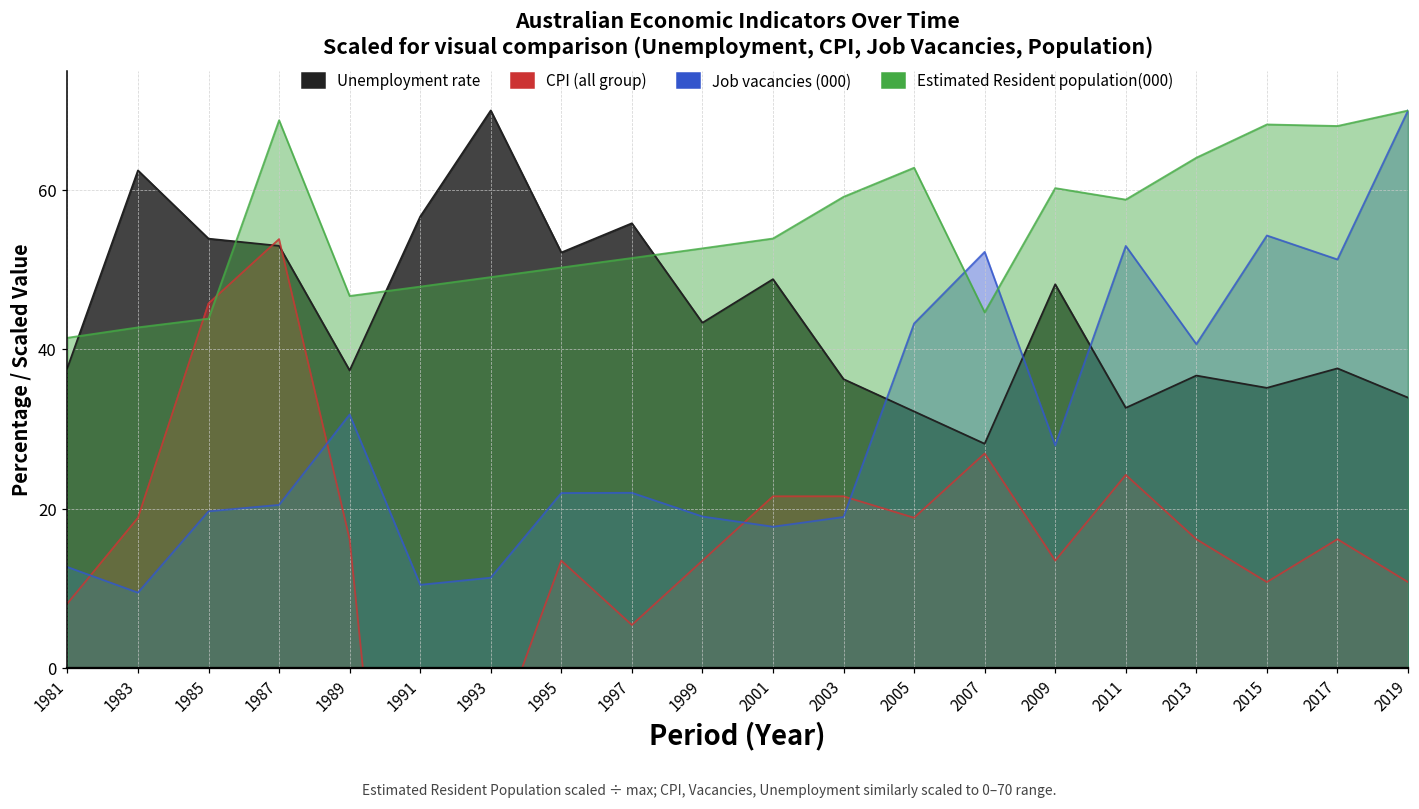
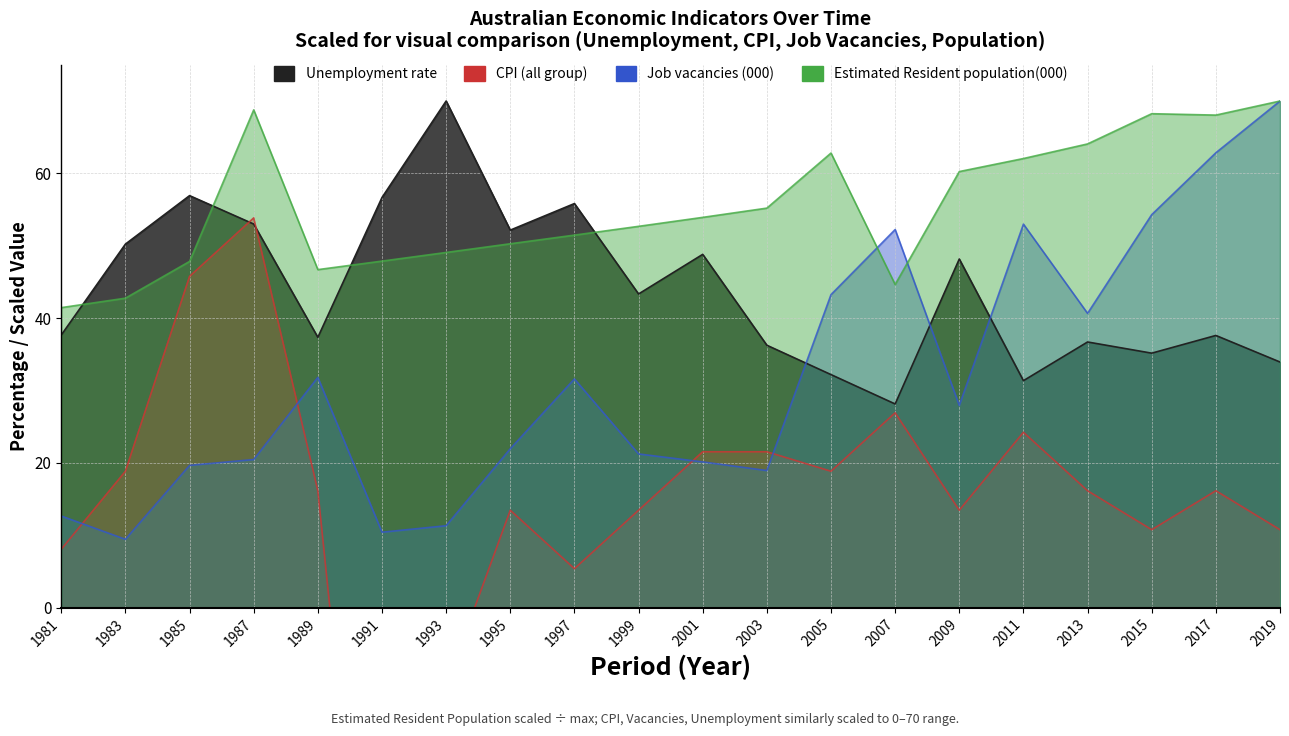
Unemployment rate, 1983: 62 -> 50
Unemployment rate, 1985: 54 -> 57
Estimated Resident population(000), 1985: 44 -> 48
Job vacancies (000), 1997: 22 -> 32
Job vacancies (000), 1999: 19 -> 21
Job vacancies (000), 2001: 18 -> 20
Estimated Resident population(000), 2003: 59 -> 55
Unemployment rate, 2011: 33 -> 31
Estimated Resident population(000), 2011: 59 -> 62
Job vacancies (000), 2017: 51 -> 63
